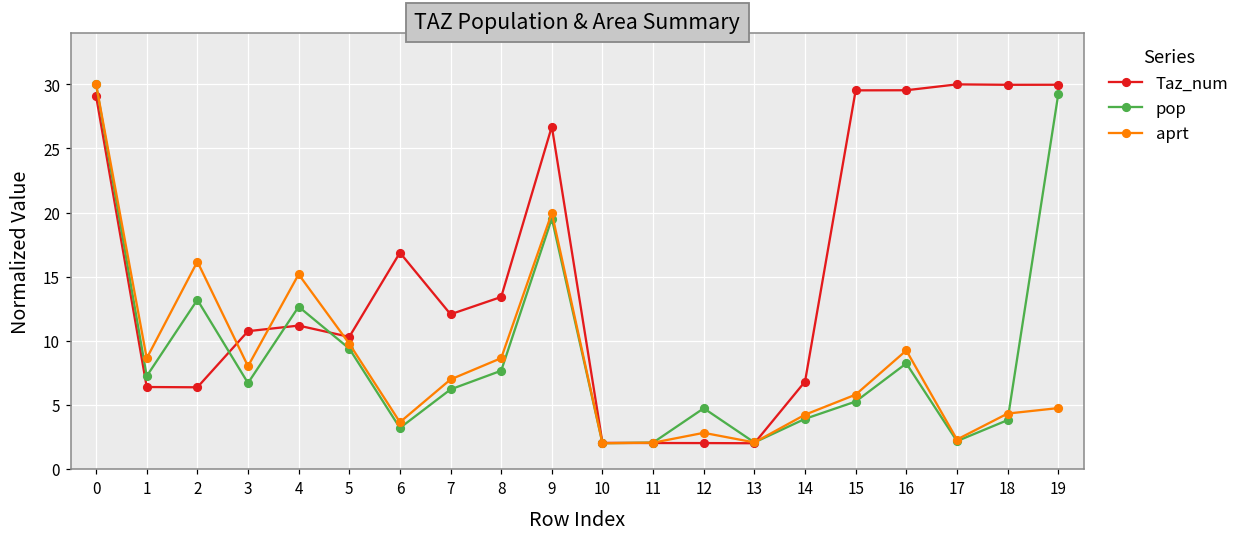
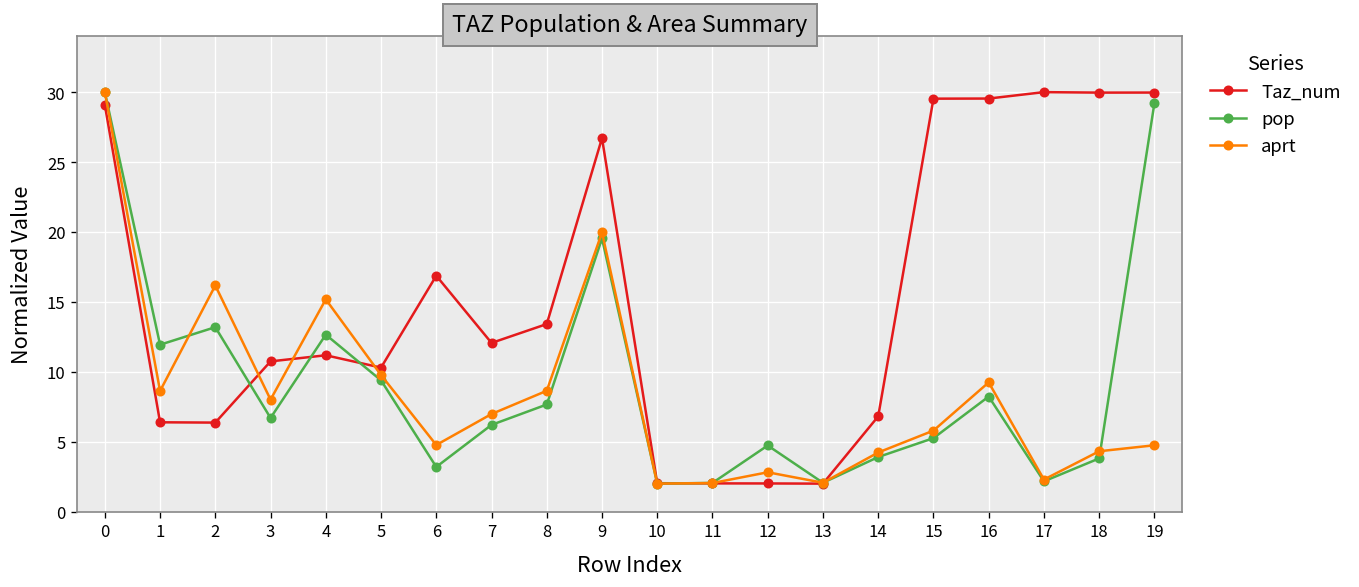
pop, 1: 7.2 -> 11.9
aprt, 6: 3.6 -> 4.8
